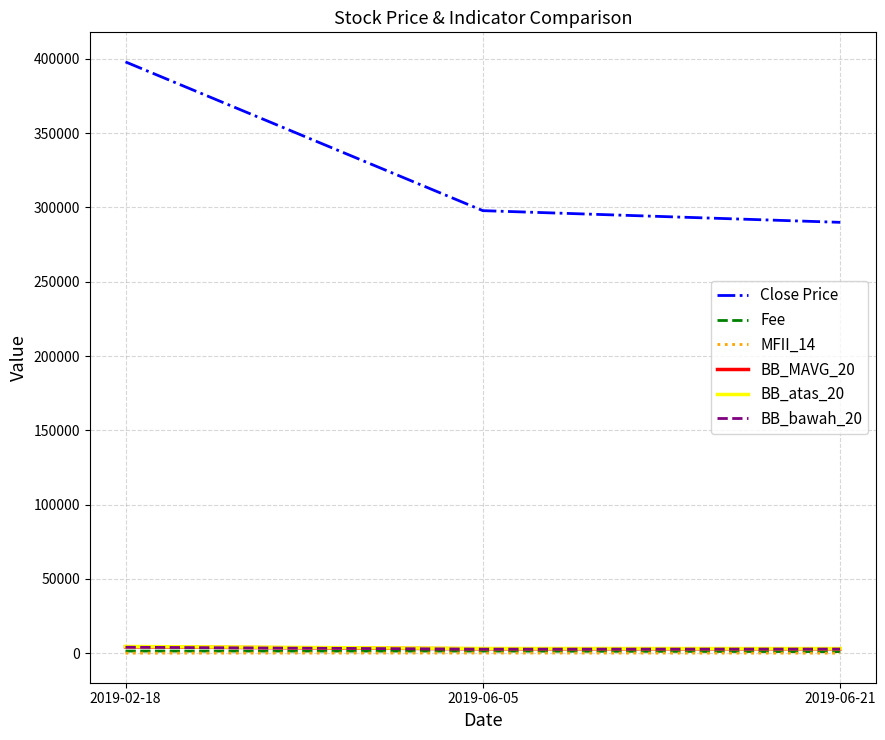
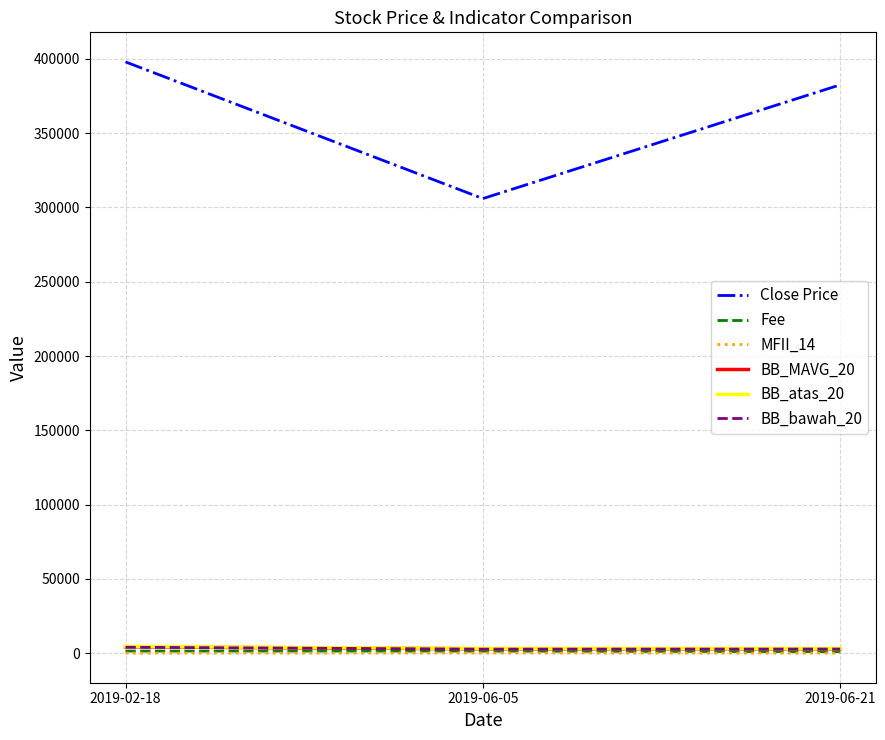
Close Price, 2019-06-05: 298000 -> 306000
Close Price, 2019-06-21: 290000 -> 383000
